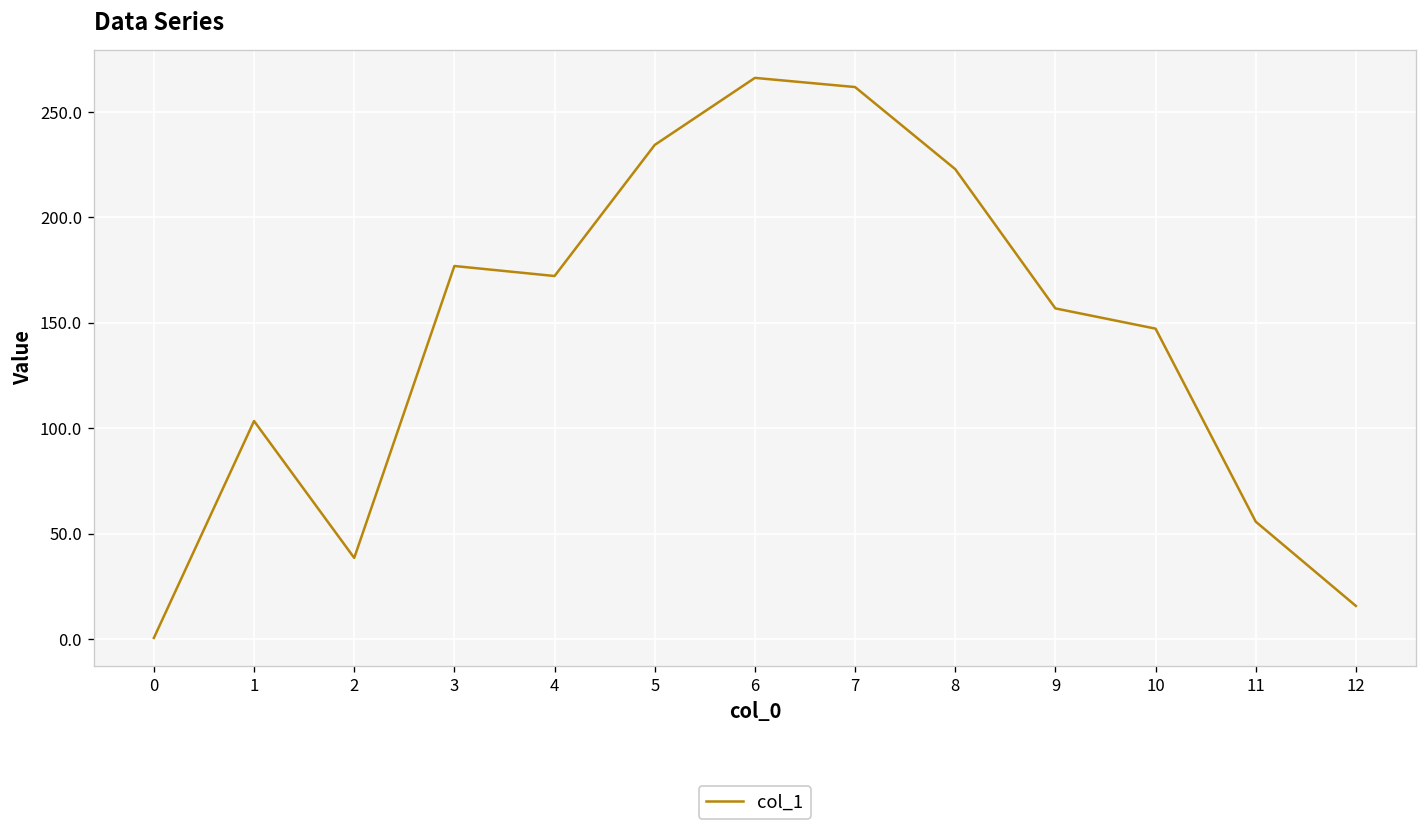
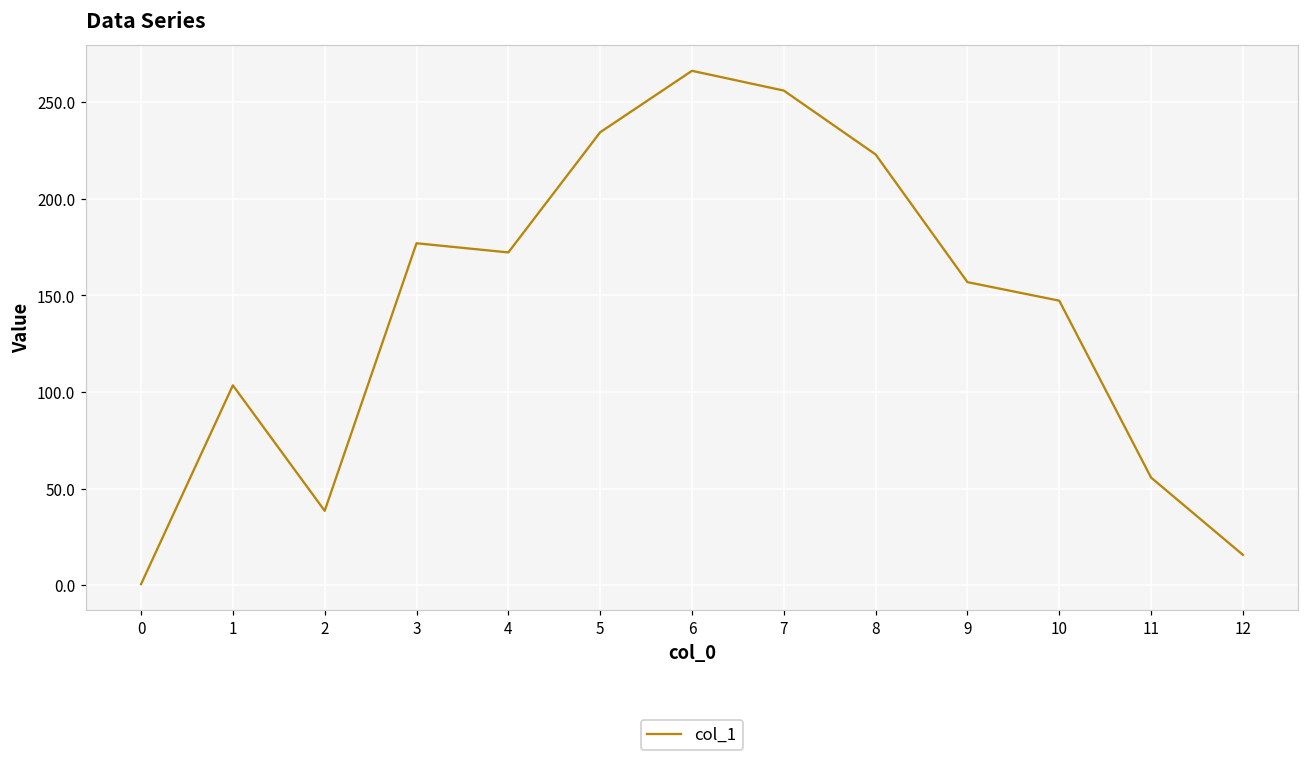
7: 262 -> 256
